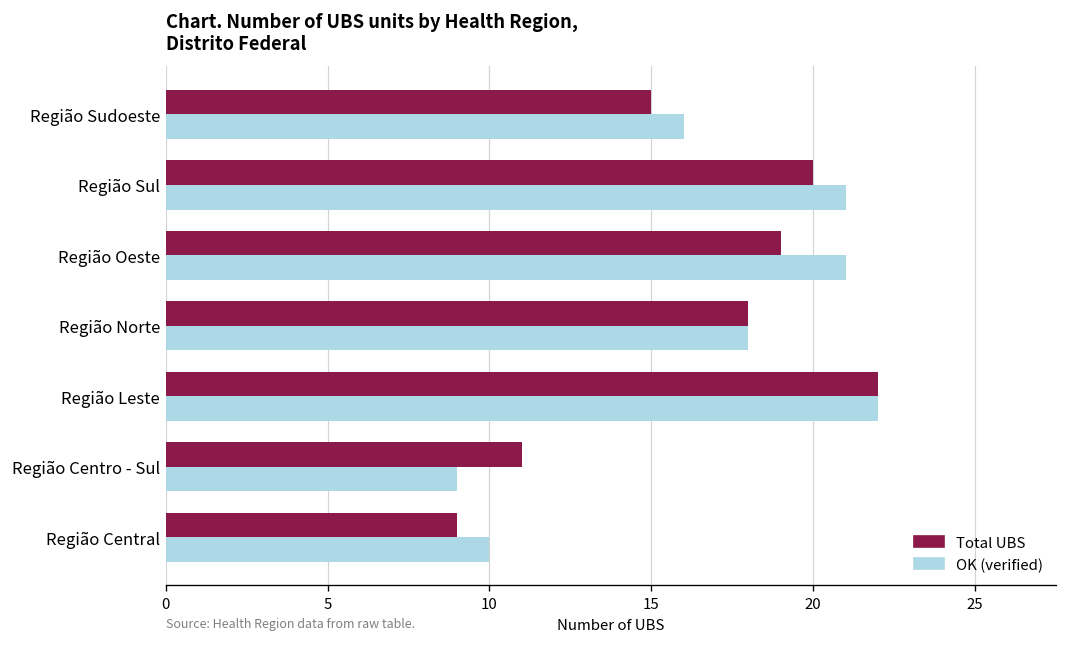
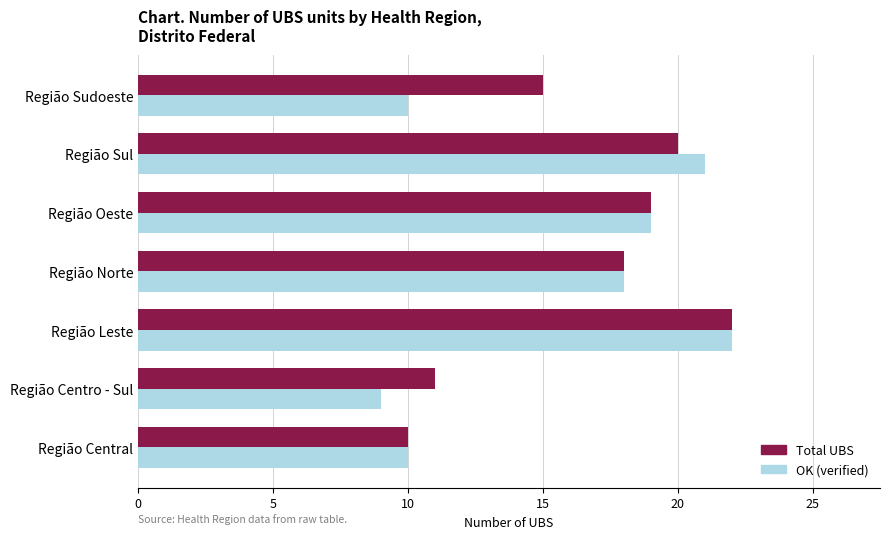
OK (verified), Região Sudoeste: 16 -> 10
OK (verified), Região Oeste: 21 -> 19
Total UBS, Região Central: 9 -> 10
